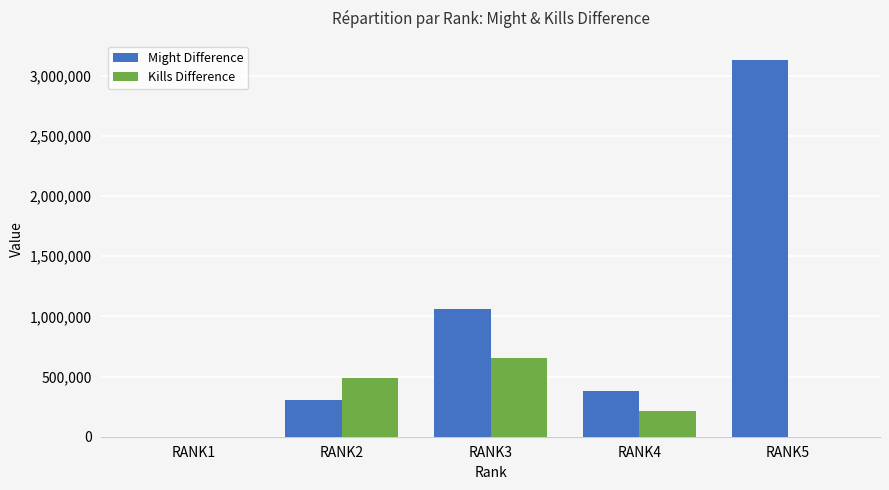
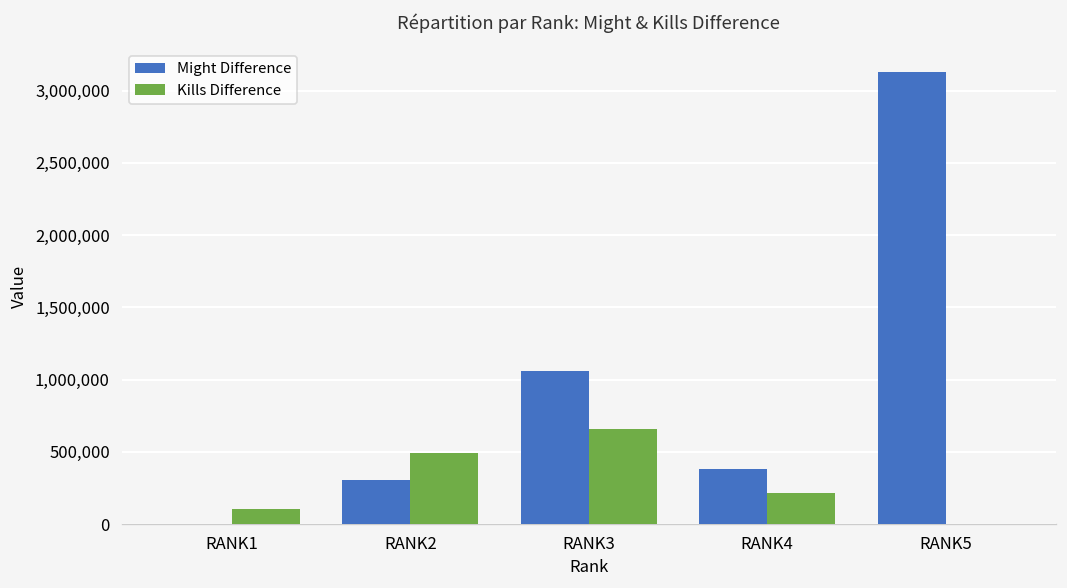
Kills Difference, RANK1: 0 -> 110,000
